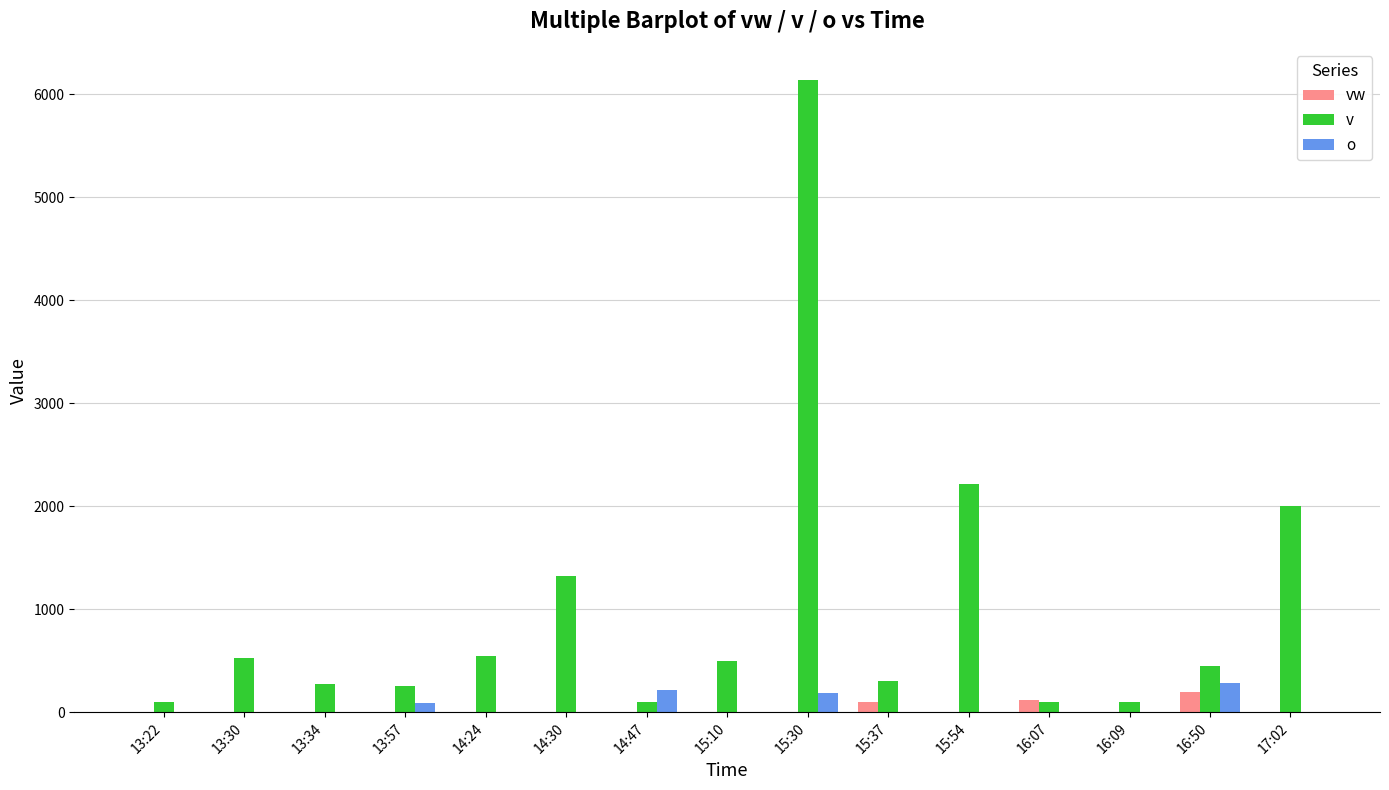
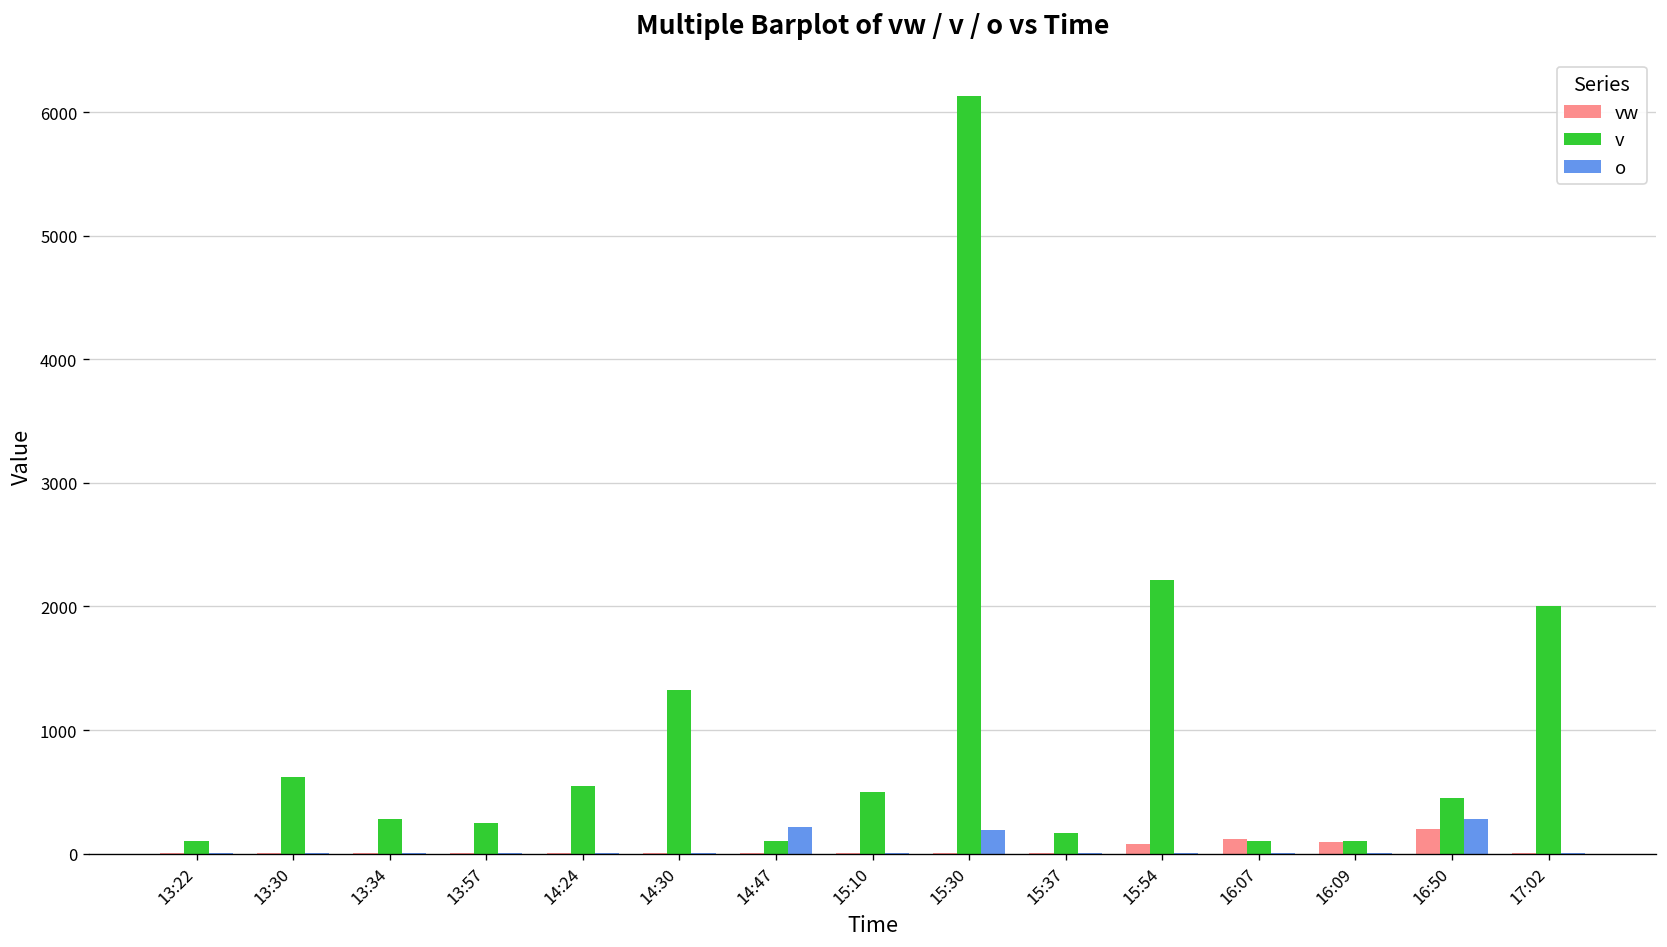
v, 13:30: 520 -> 620
o, 13:57: 90 -> 0
vw, 15:37: 100 -> 0
v, 15:37: 300 -> 170
vw, 15:54: 0 -> 80
vw, 16:09: 0 -> 90
